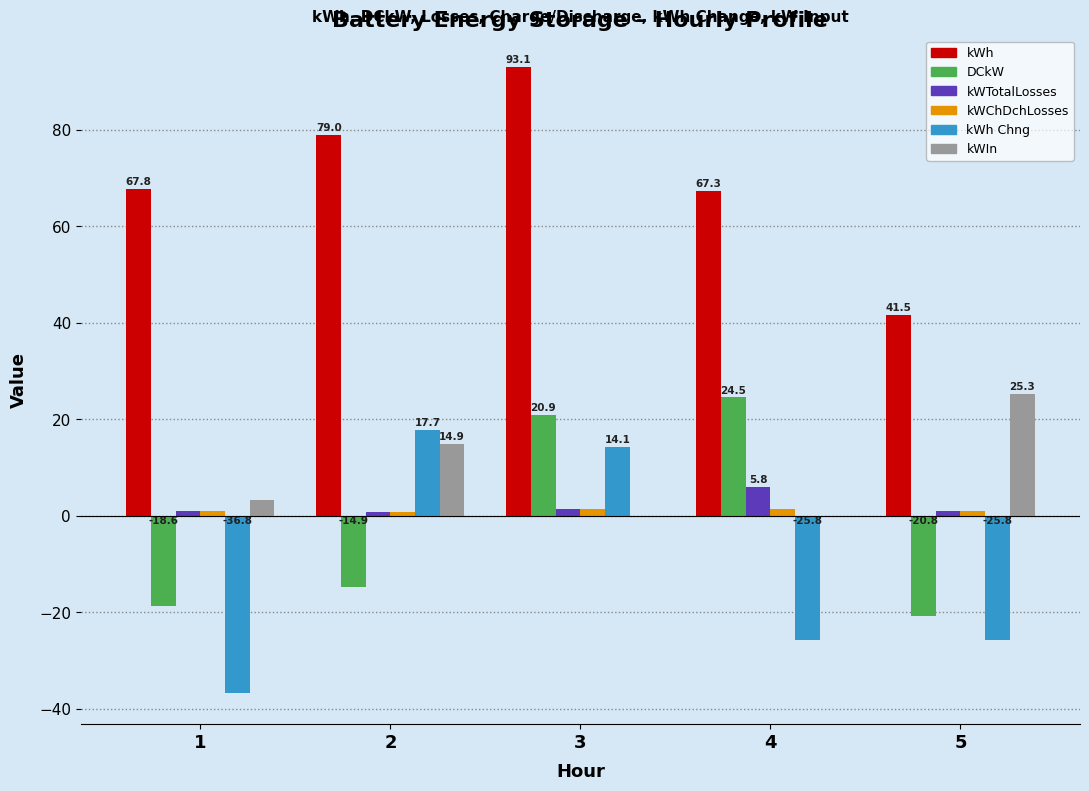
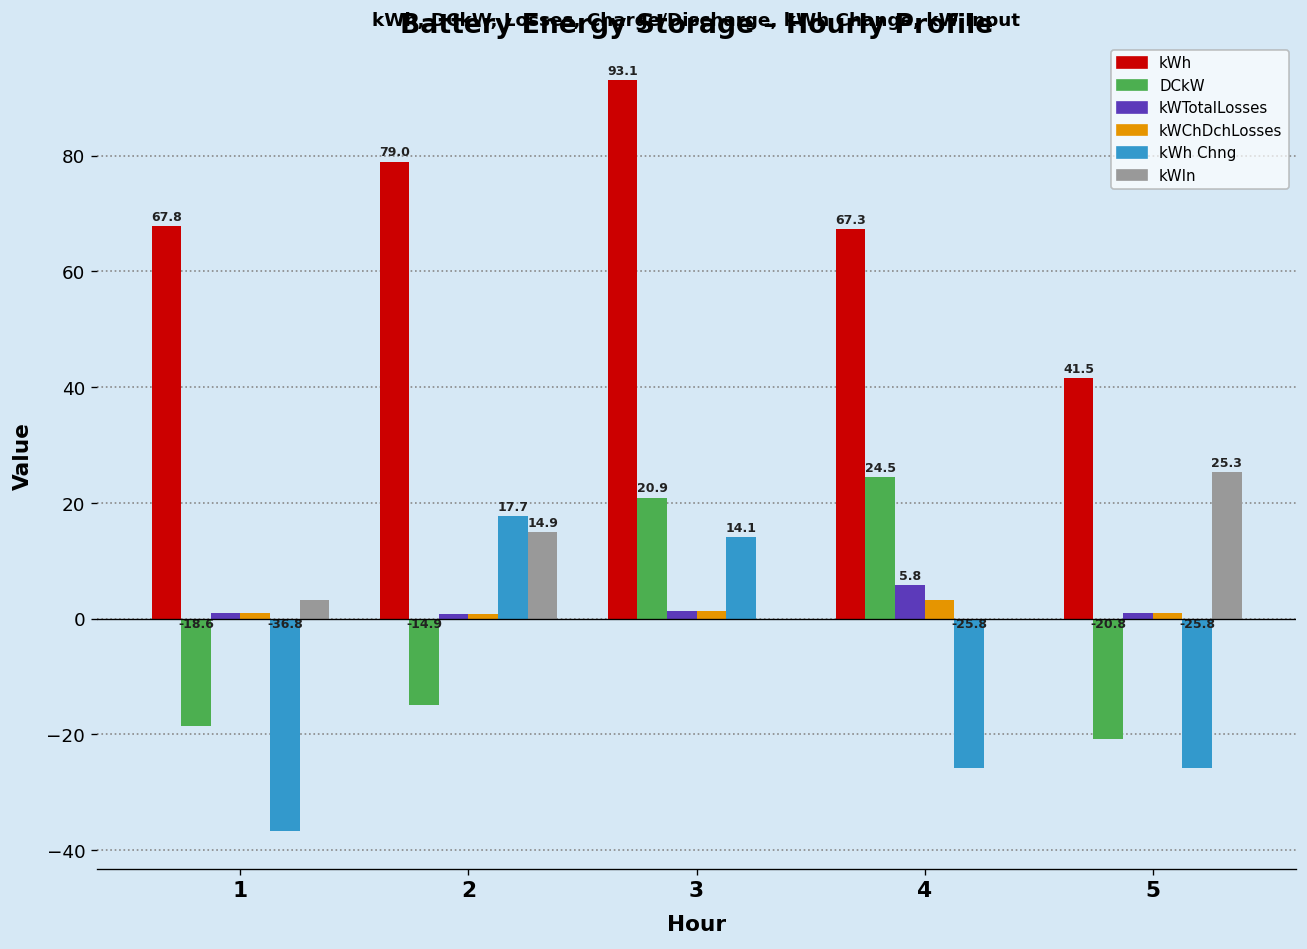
kWChDchLosses, 4: 1 -> 3
